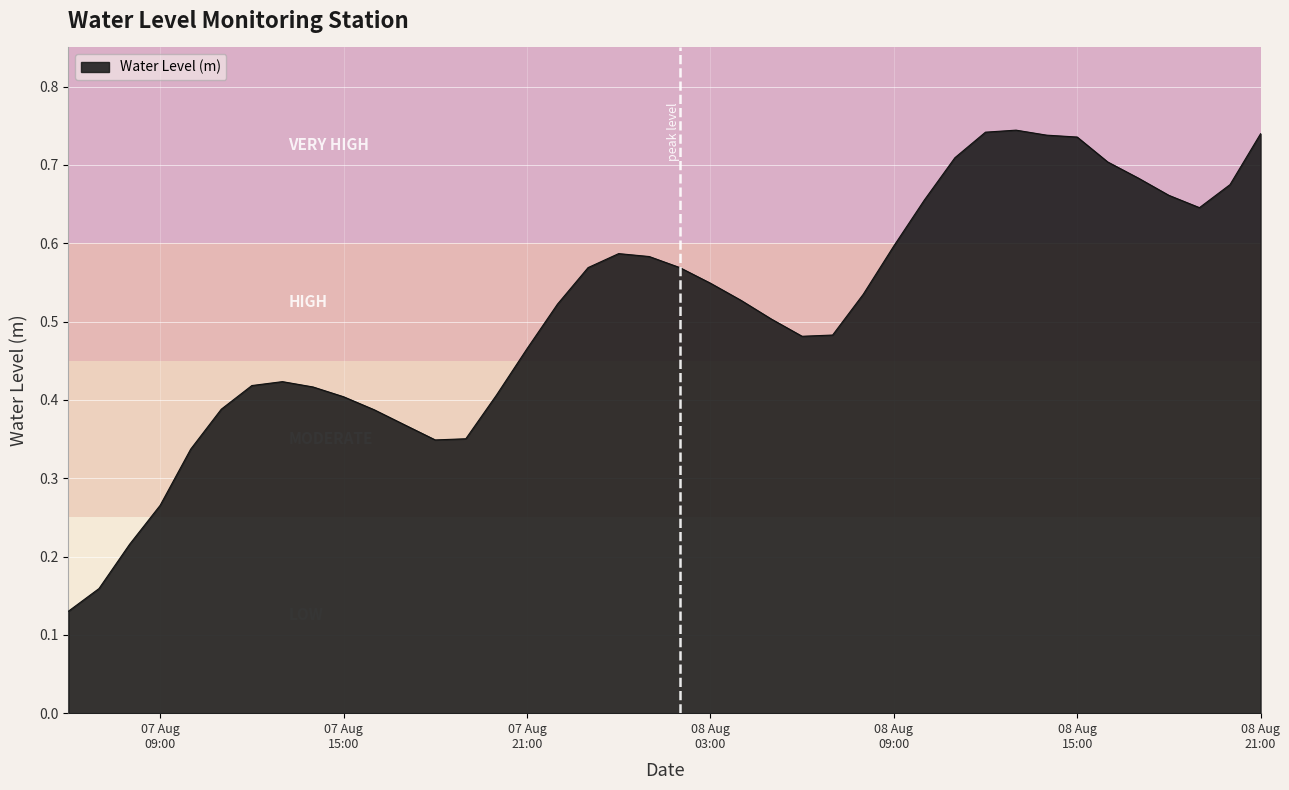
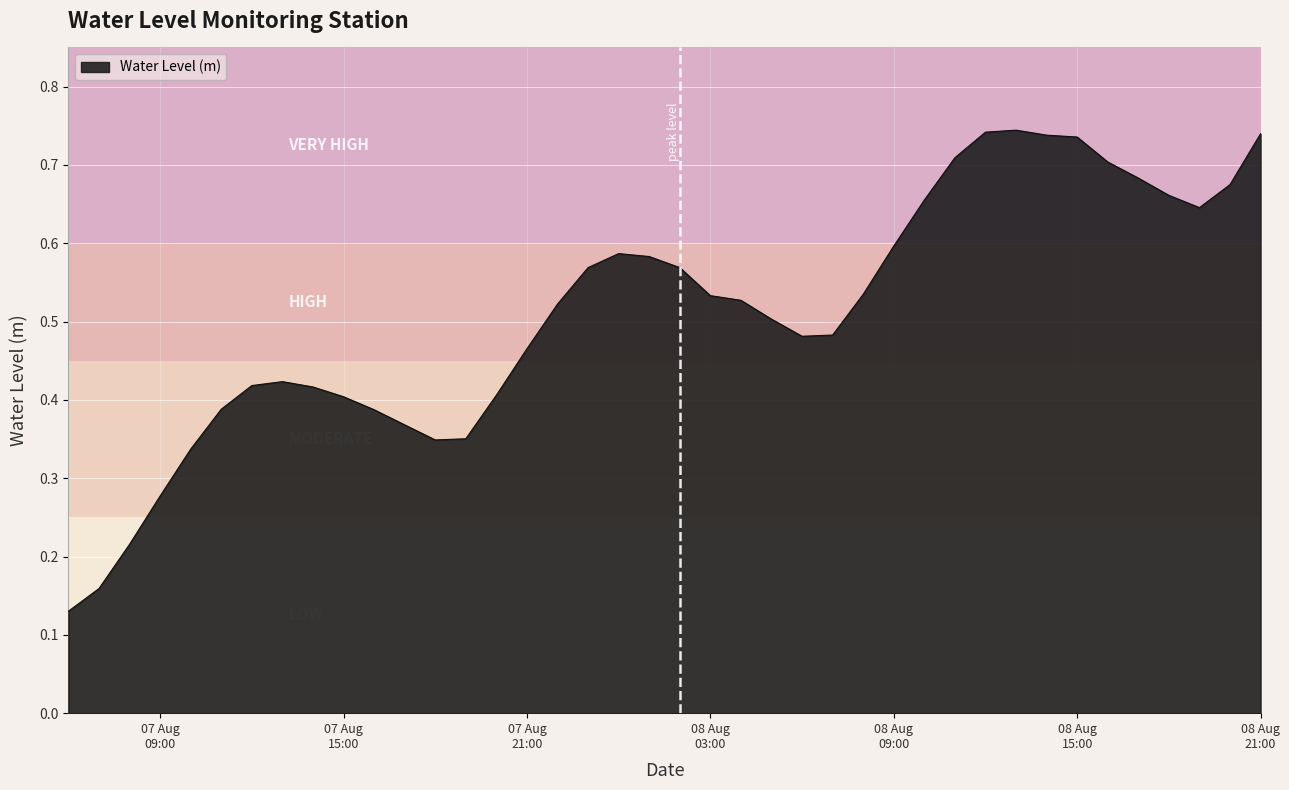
07 Aug 09:00: 0.27 -> 0.28
08 Aug 03:00: 0.55 -> 0.53
